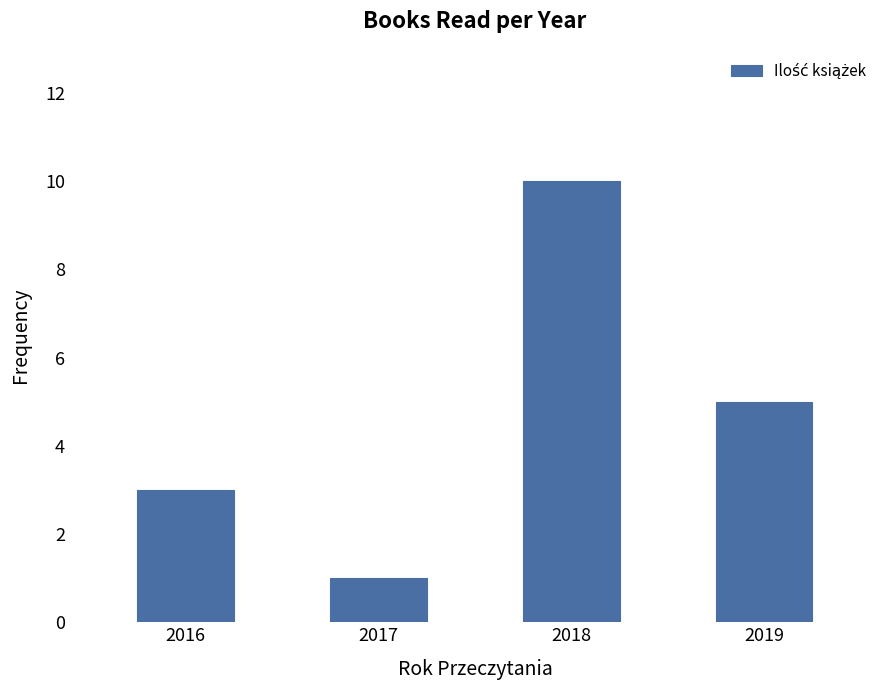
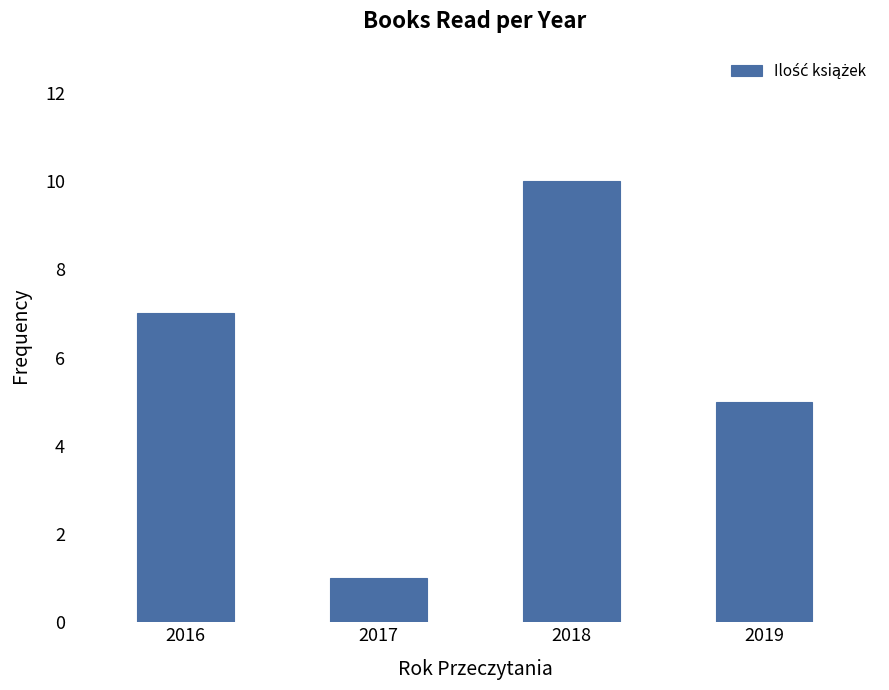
2016: 3 -> 7
